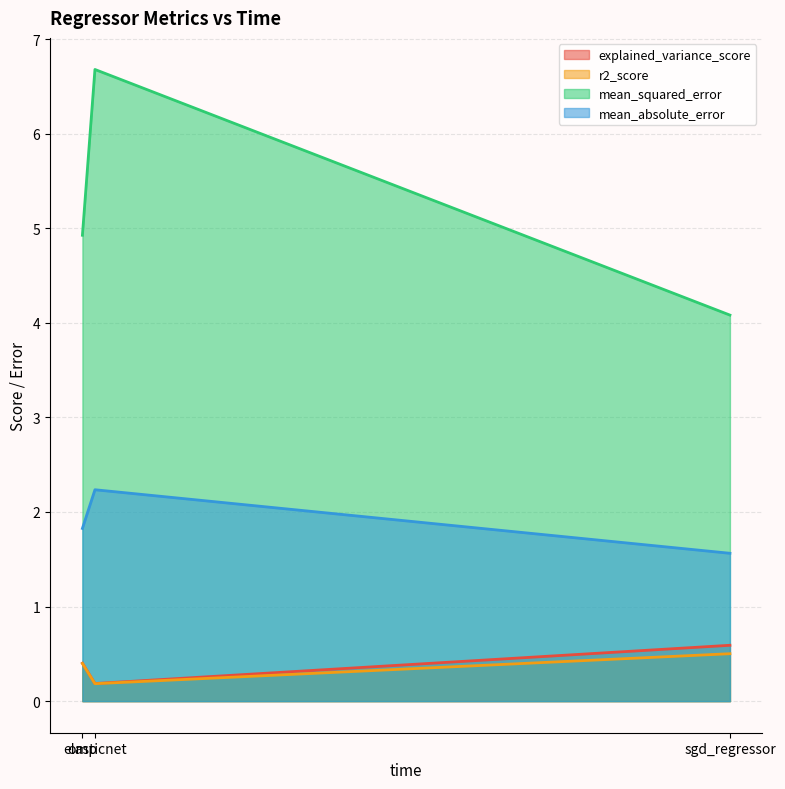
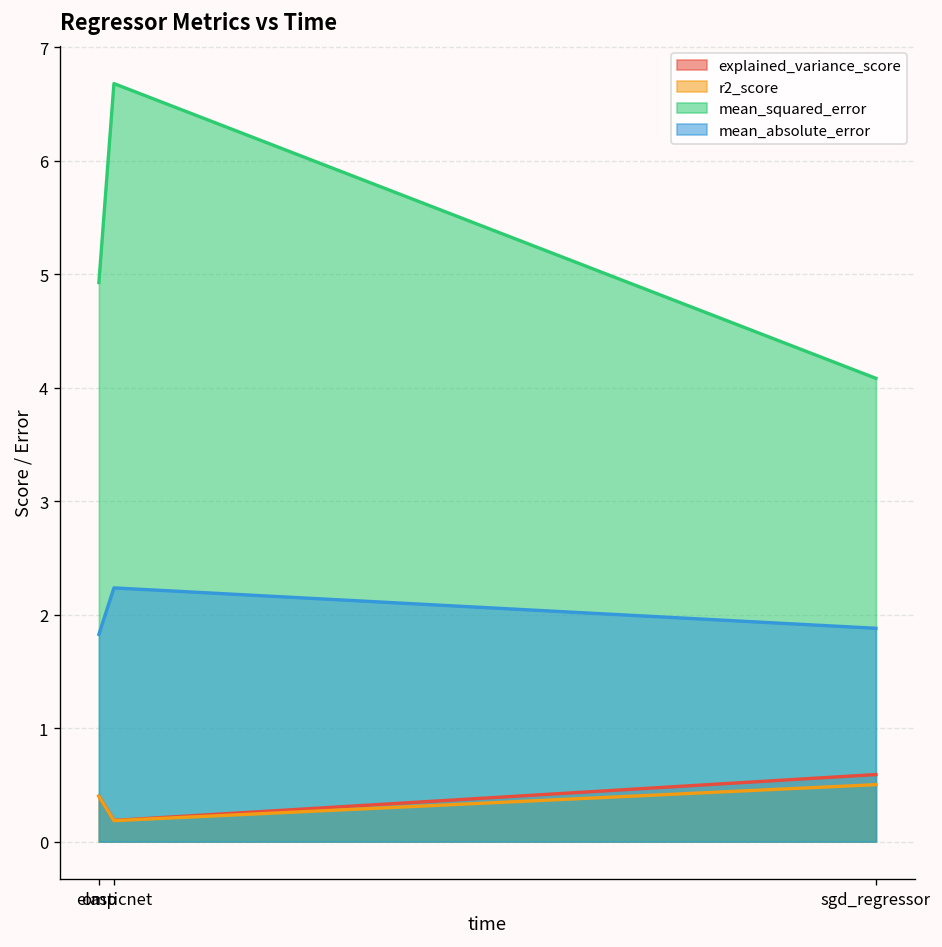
mean_absolute_error, sgd_regressor: 1.6 -> 1.9
